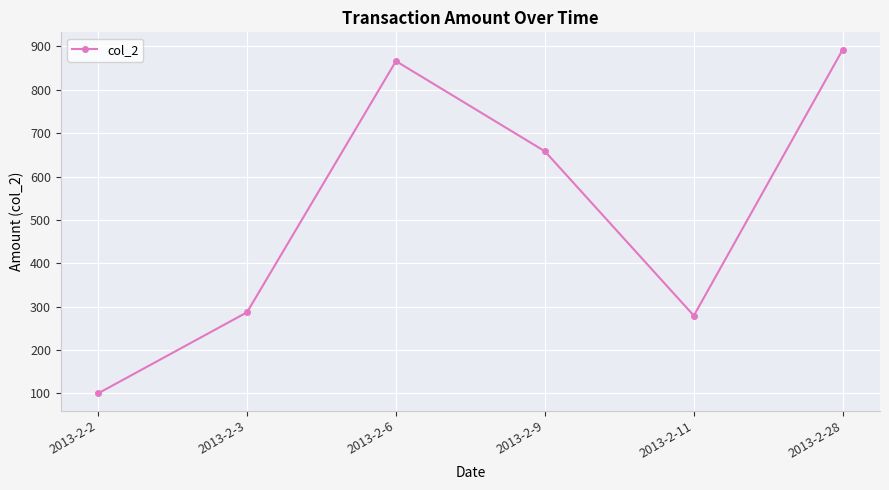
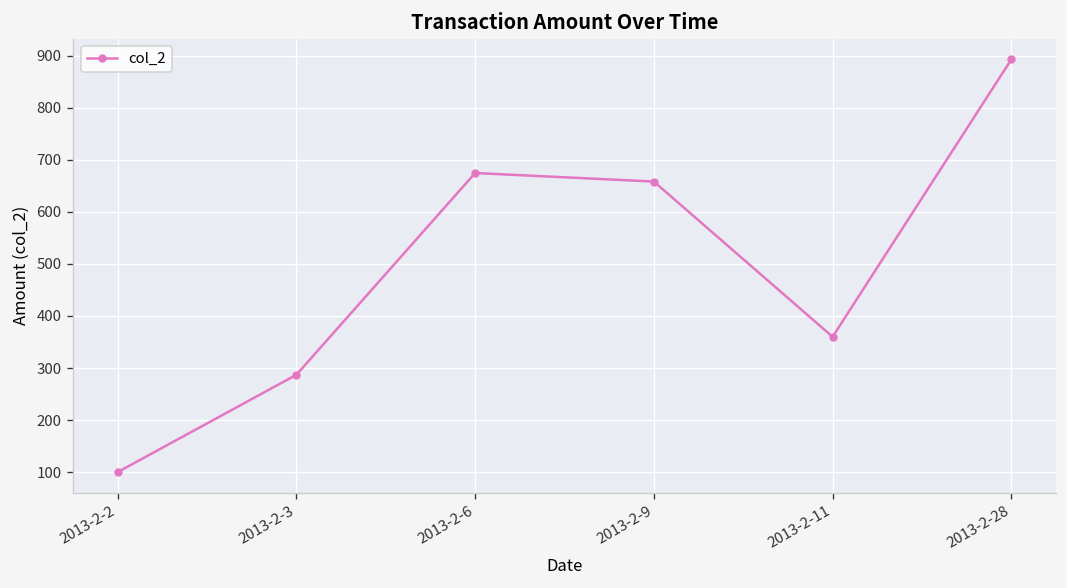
2013-2-6: 870 -> 670
2013-2-11: 280 -> 360
